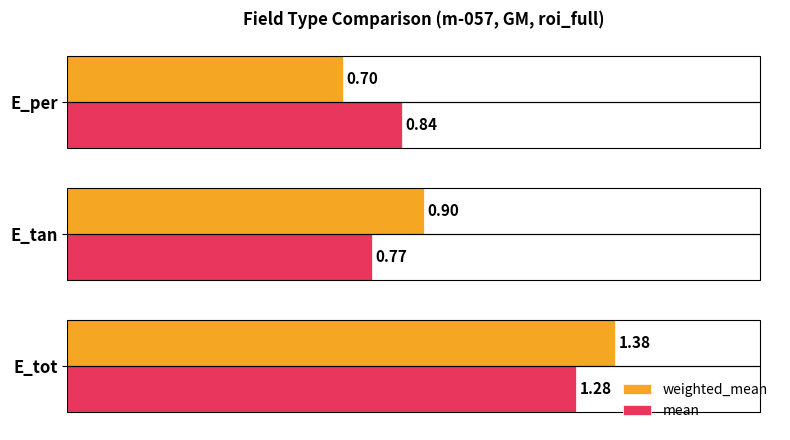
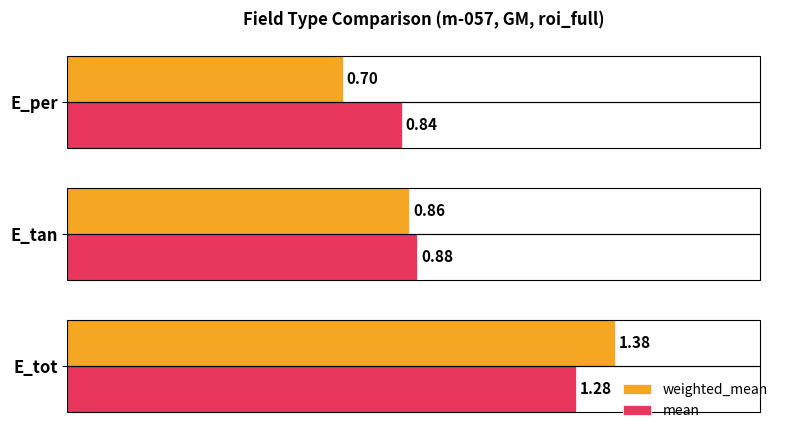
weighted_mean, E_tan: 0.90 -> 0.86
mean, E_tan: 0.77 -> 0.88
